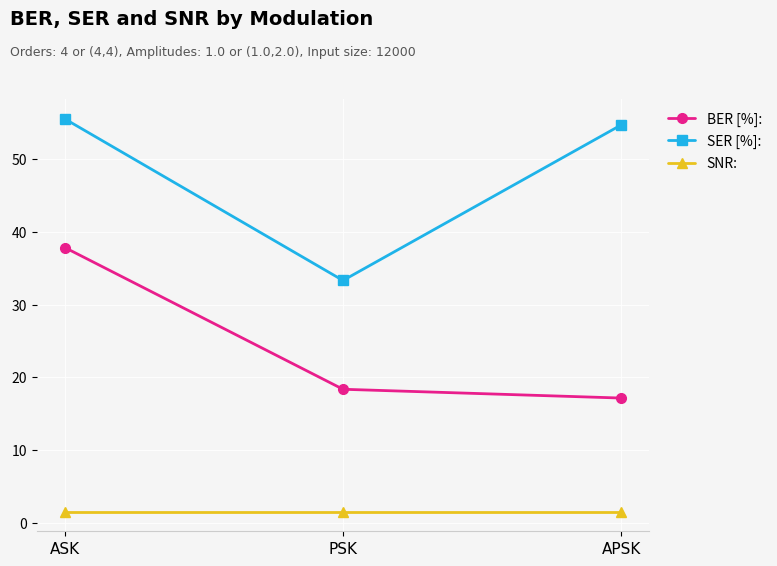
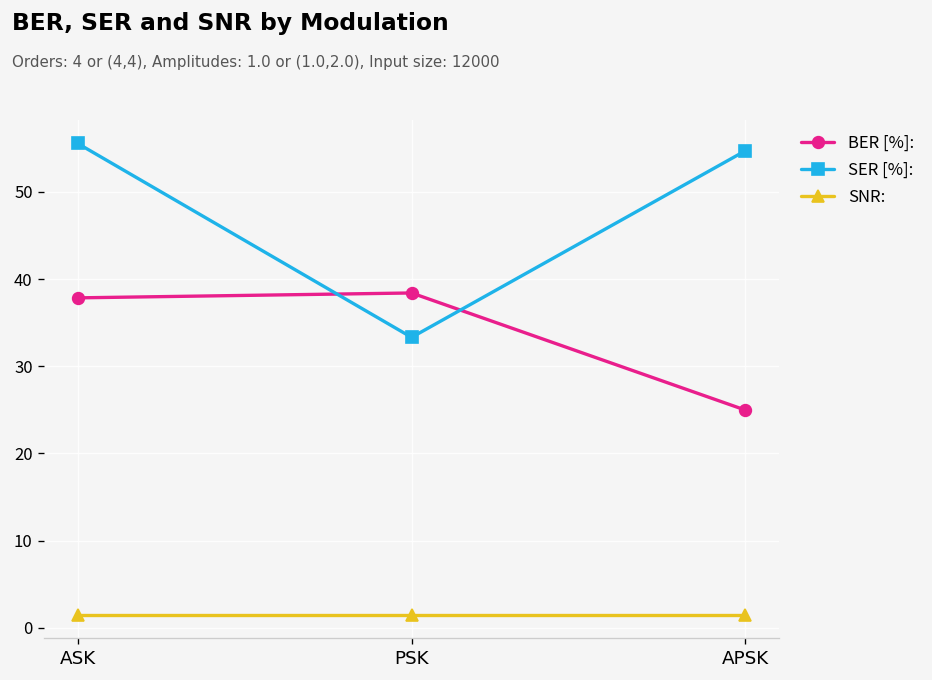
BER [%]:, PSK: 18 -> 38
BER [%]:, APSK: 17 -> 25
